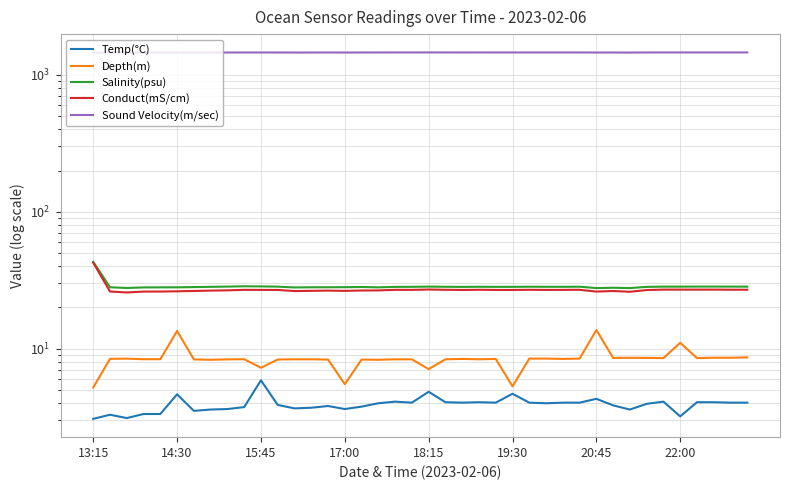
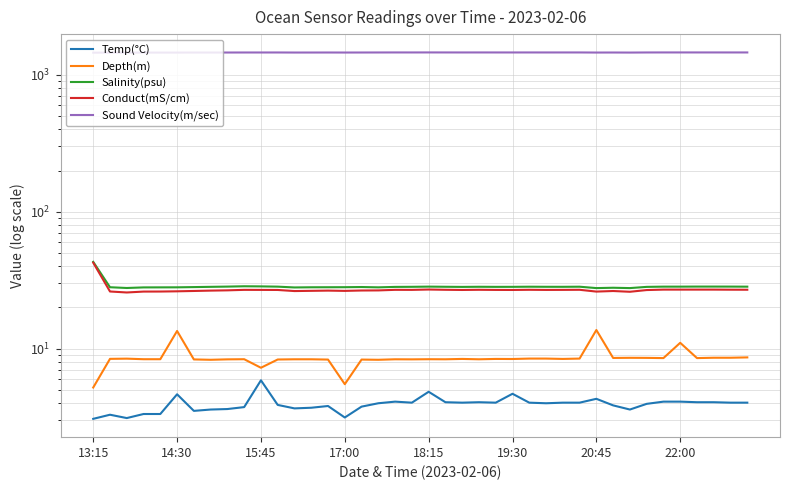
Temp(°C), 17:00: 3.6 -> 3.1
Depth(m), 18:15: 7 -> 8
Depth(m), 19:30: 5.3 -> 8
Temp(°C), 22:00: 3.2 -> 4.1
